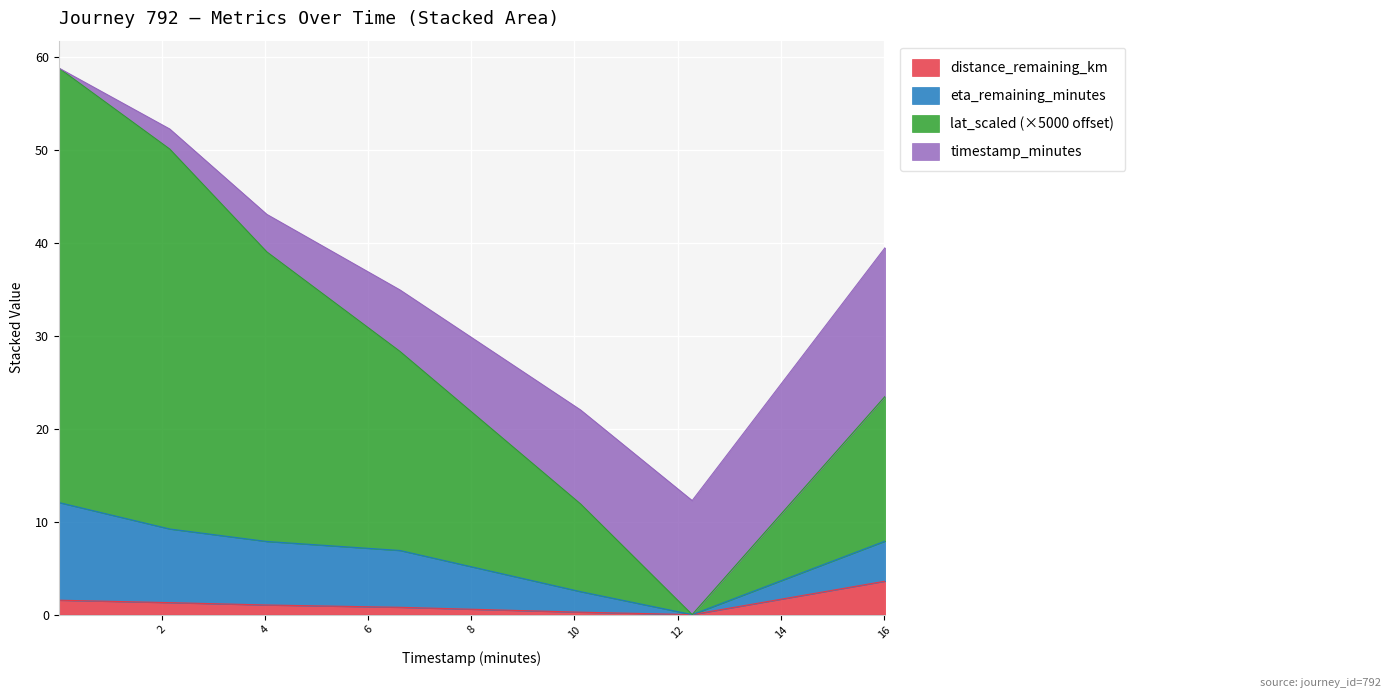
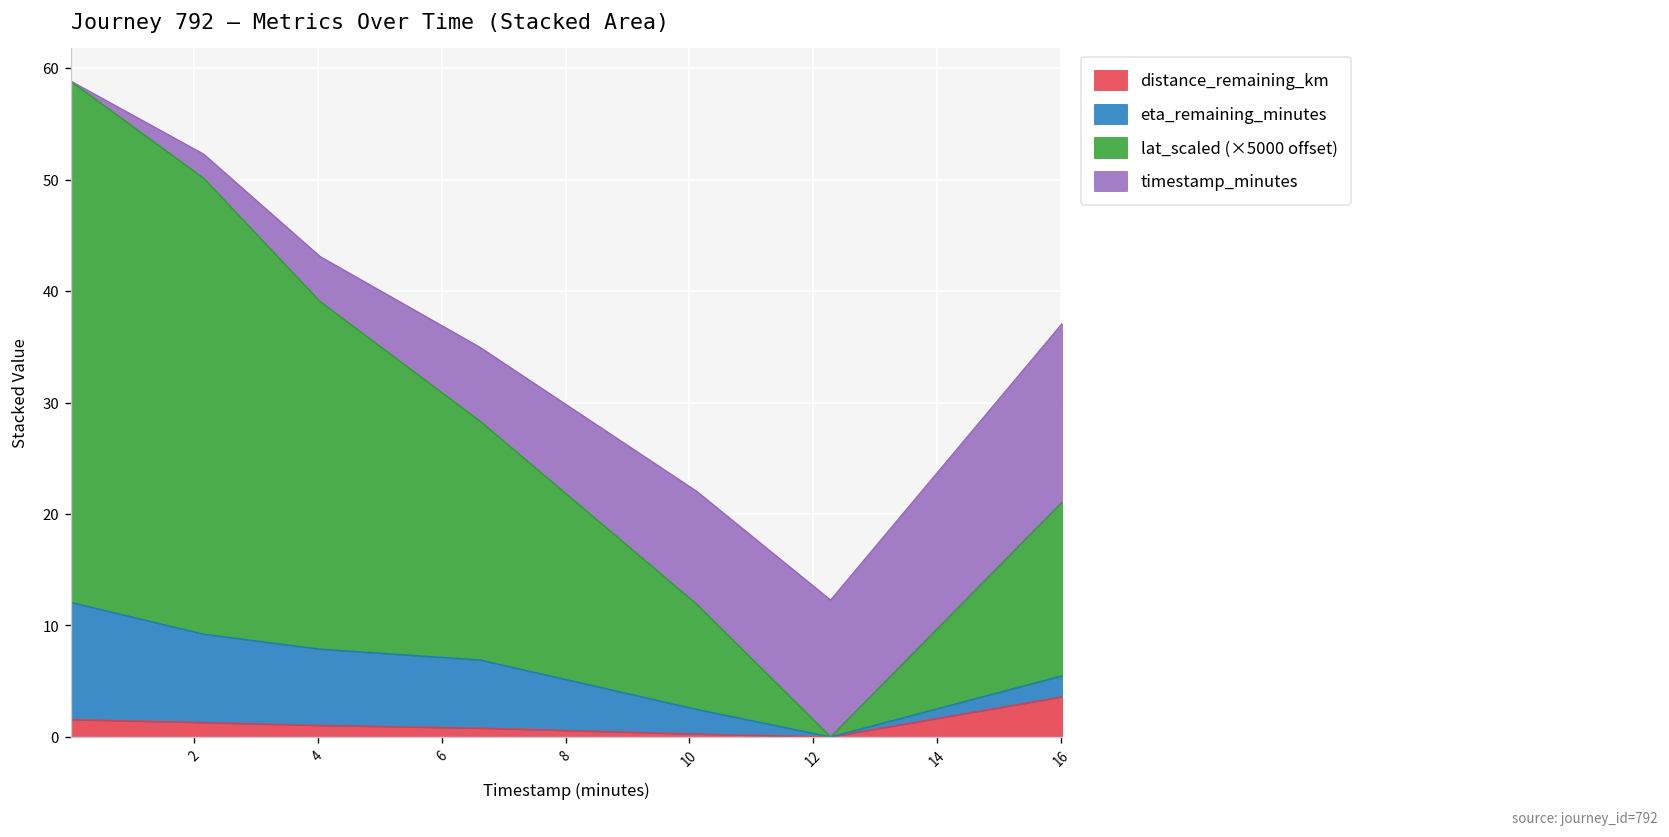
eta_remaining_minutes, 16: 4 -> 2
